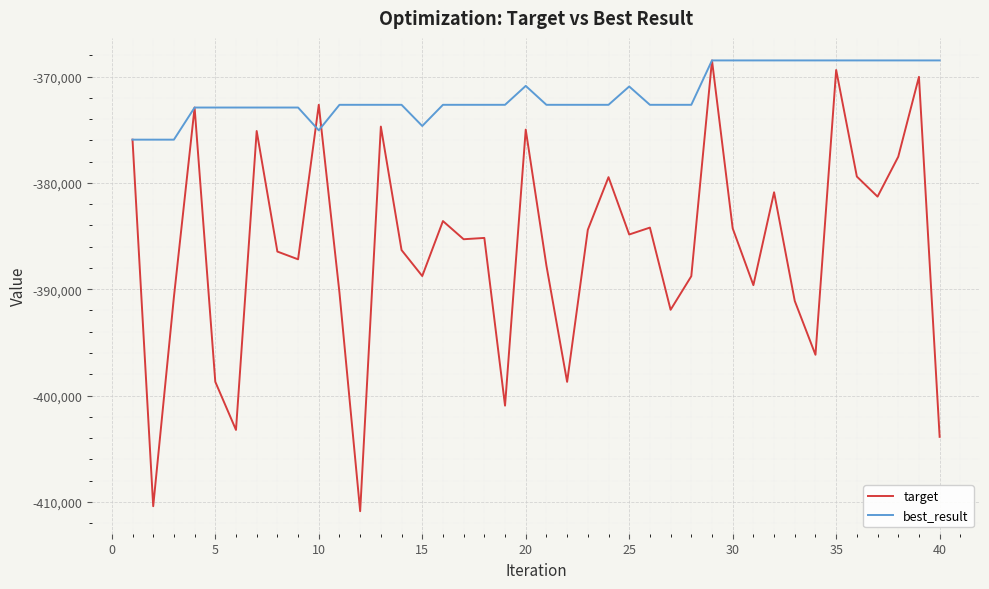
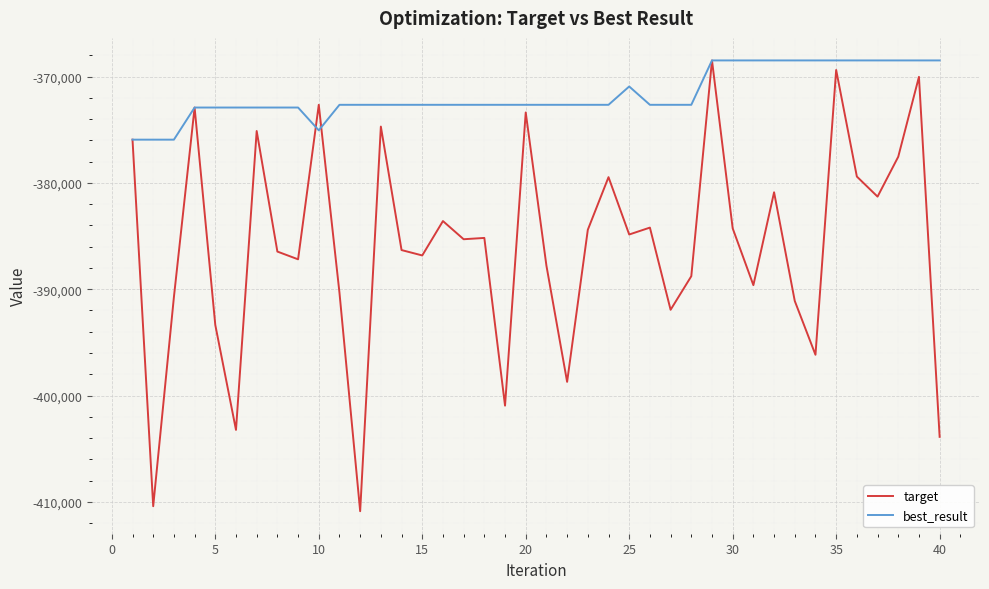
target, 5: -398,700 -> -393,400
target, 15: -388,800 -> -386,800
best_result, 15: -374,700 -> -372,700
target, 20: -375,000 -> -373,400
best_result, 20: -370,900 -> -372,700
